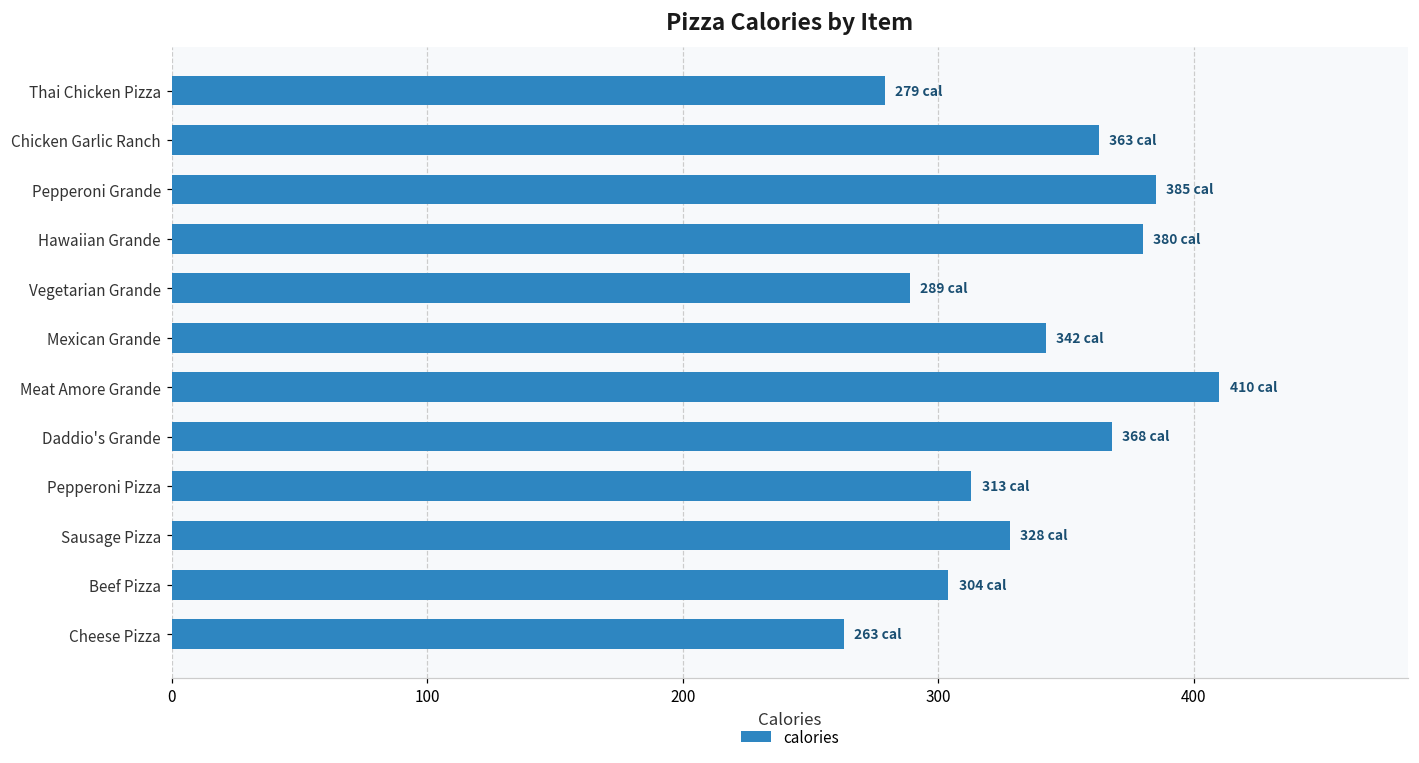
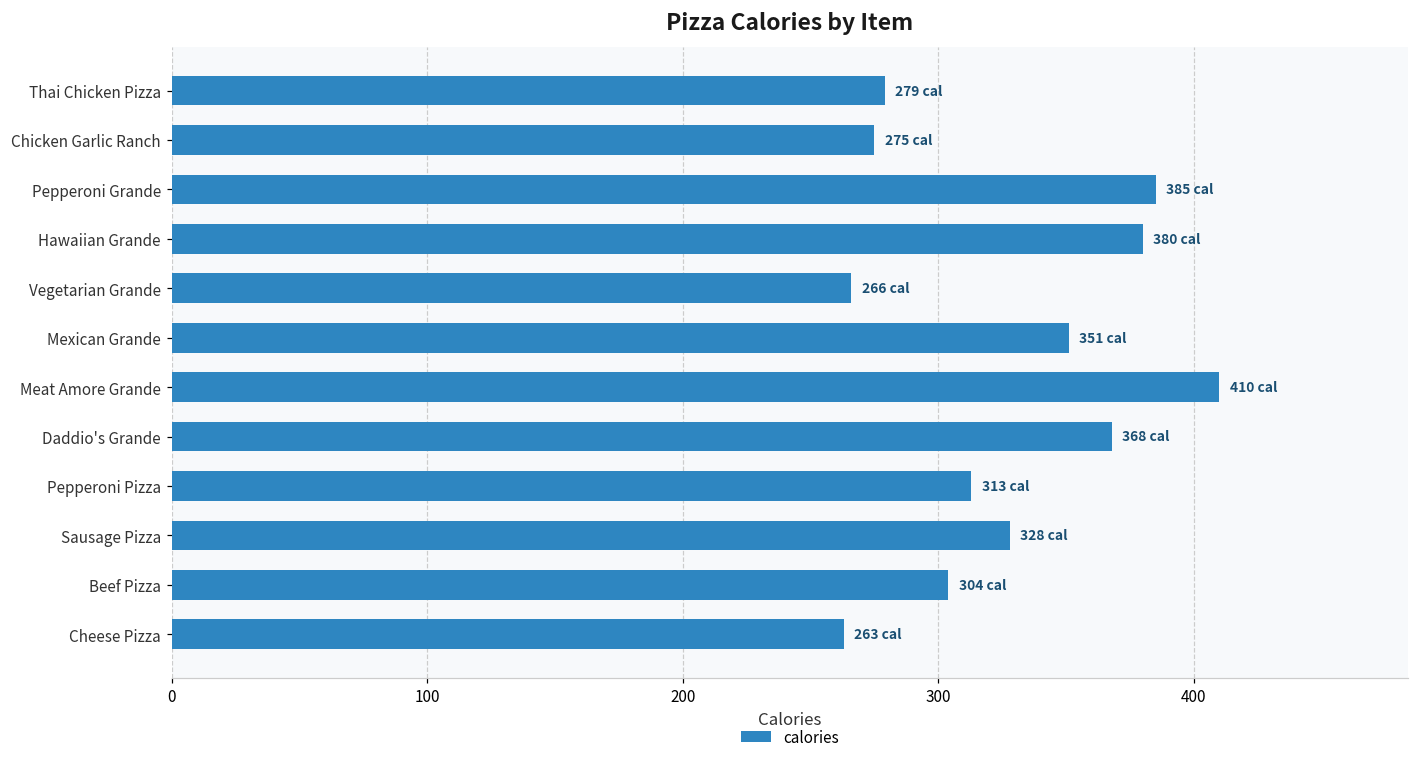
Chicken Garlic Ranch: 363 -> 275
Vegetarian Grande: 289 -> 266
Mexican Grande: 342 -> 351
